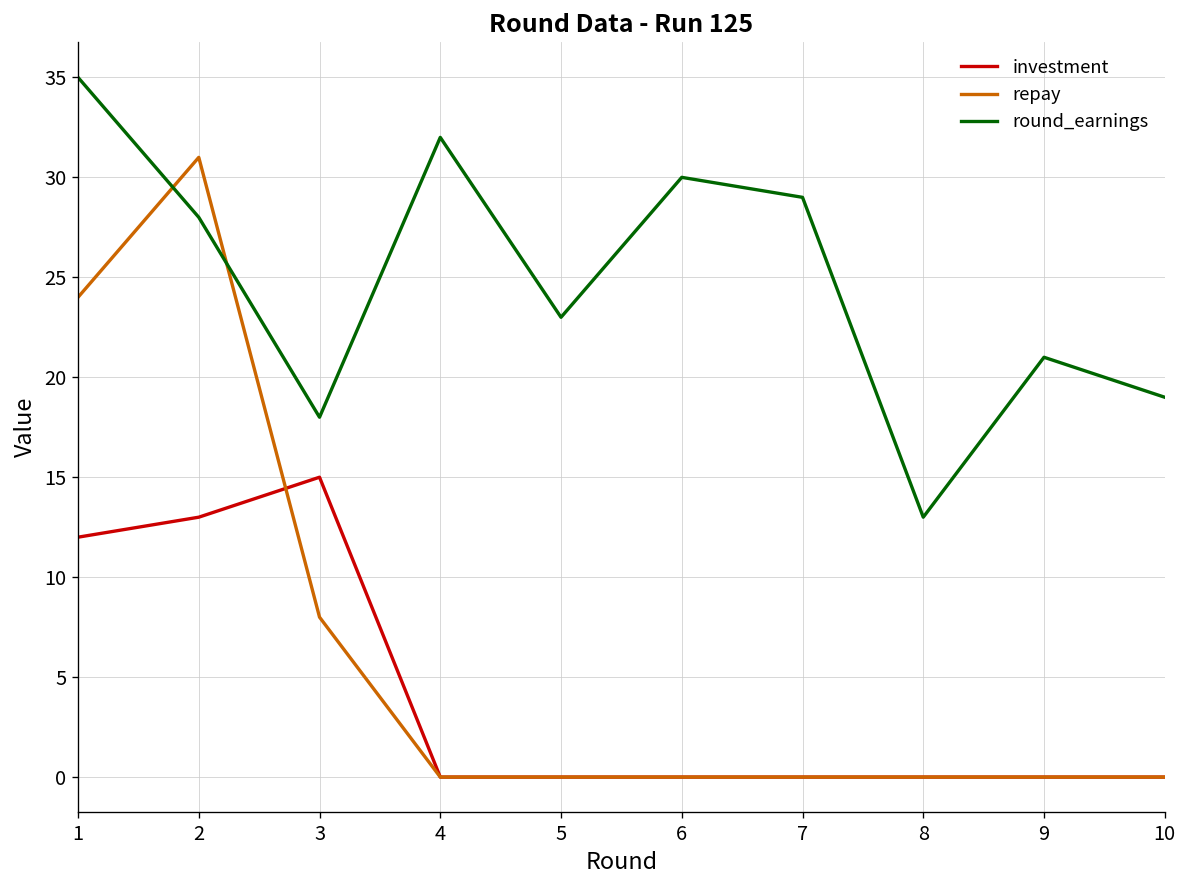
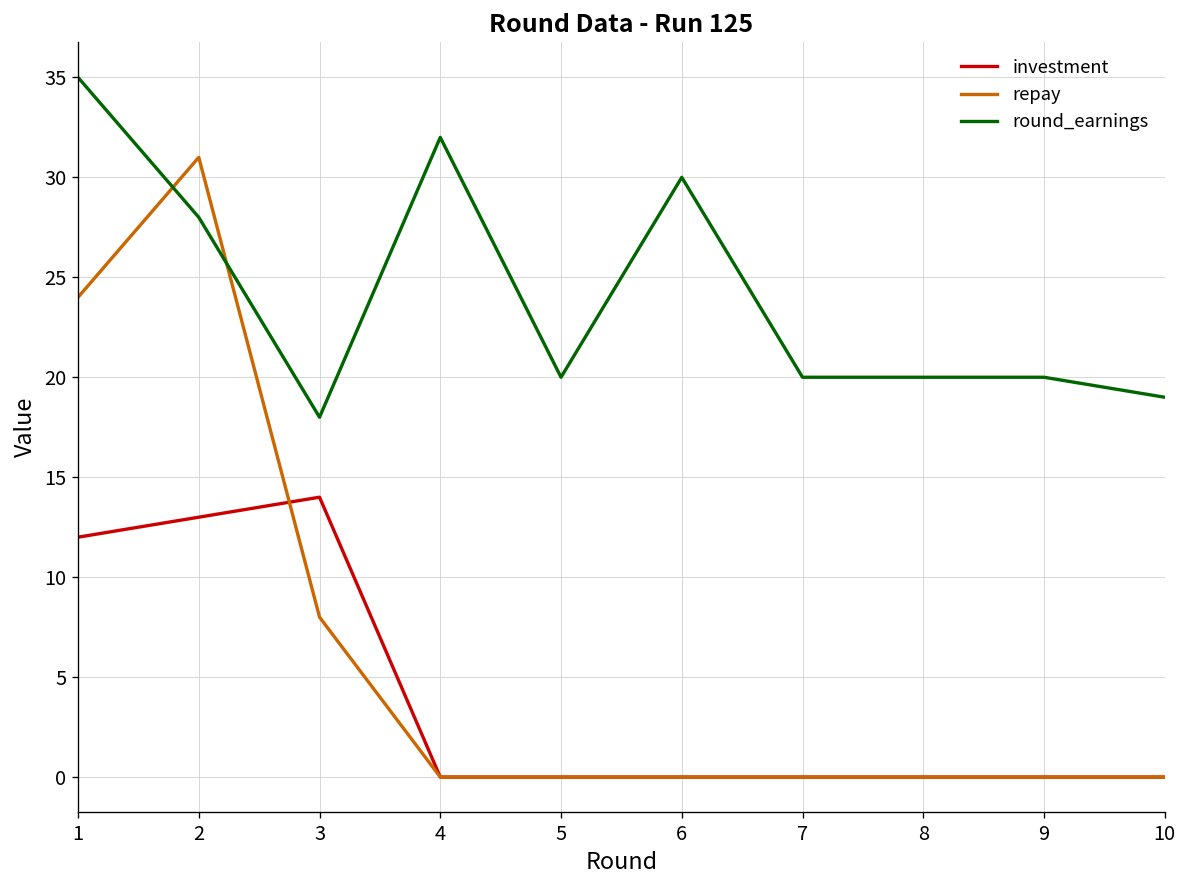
investment, 3: 15 -> 14
round_earnings, 5: 23 -> 20
round_earnings, 7: 29 -> 20
round_earnings, 8: 13 -> 20
round_earnings, 9: 21 -> 20
